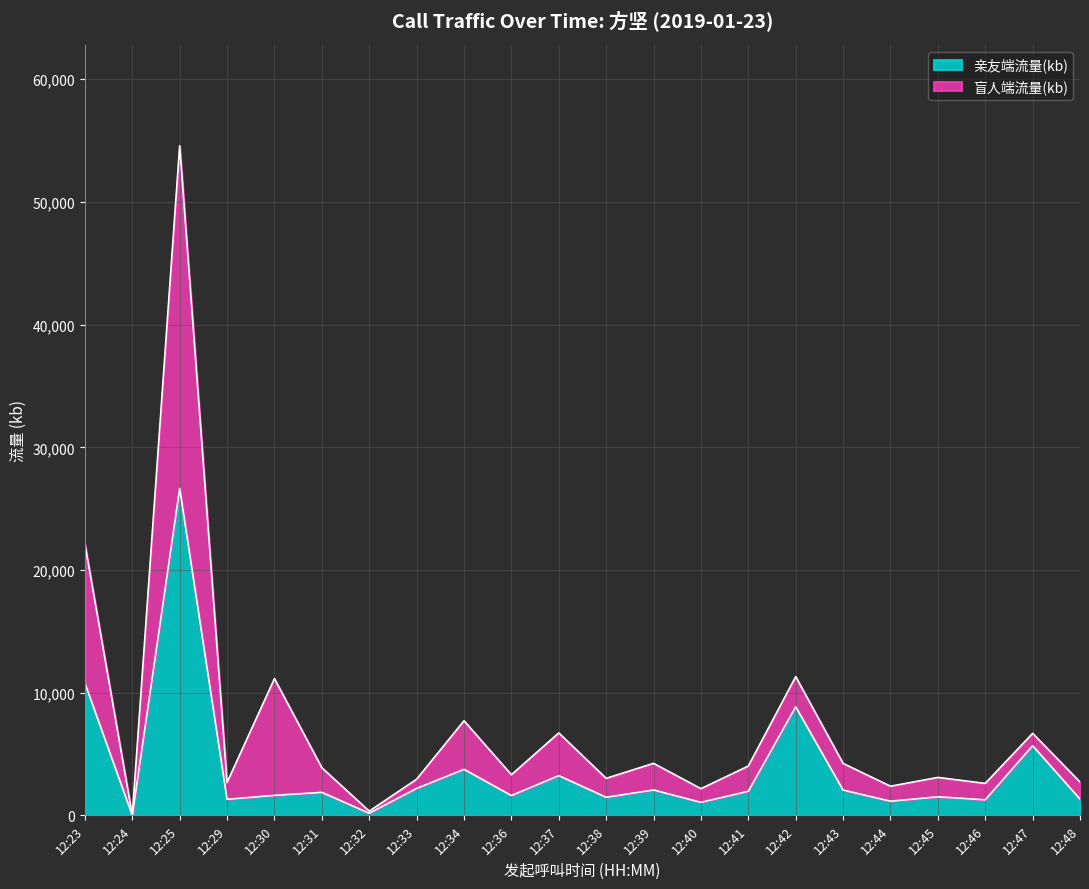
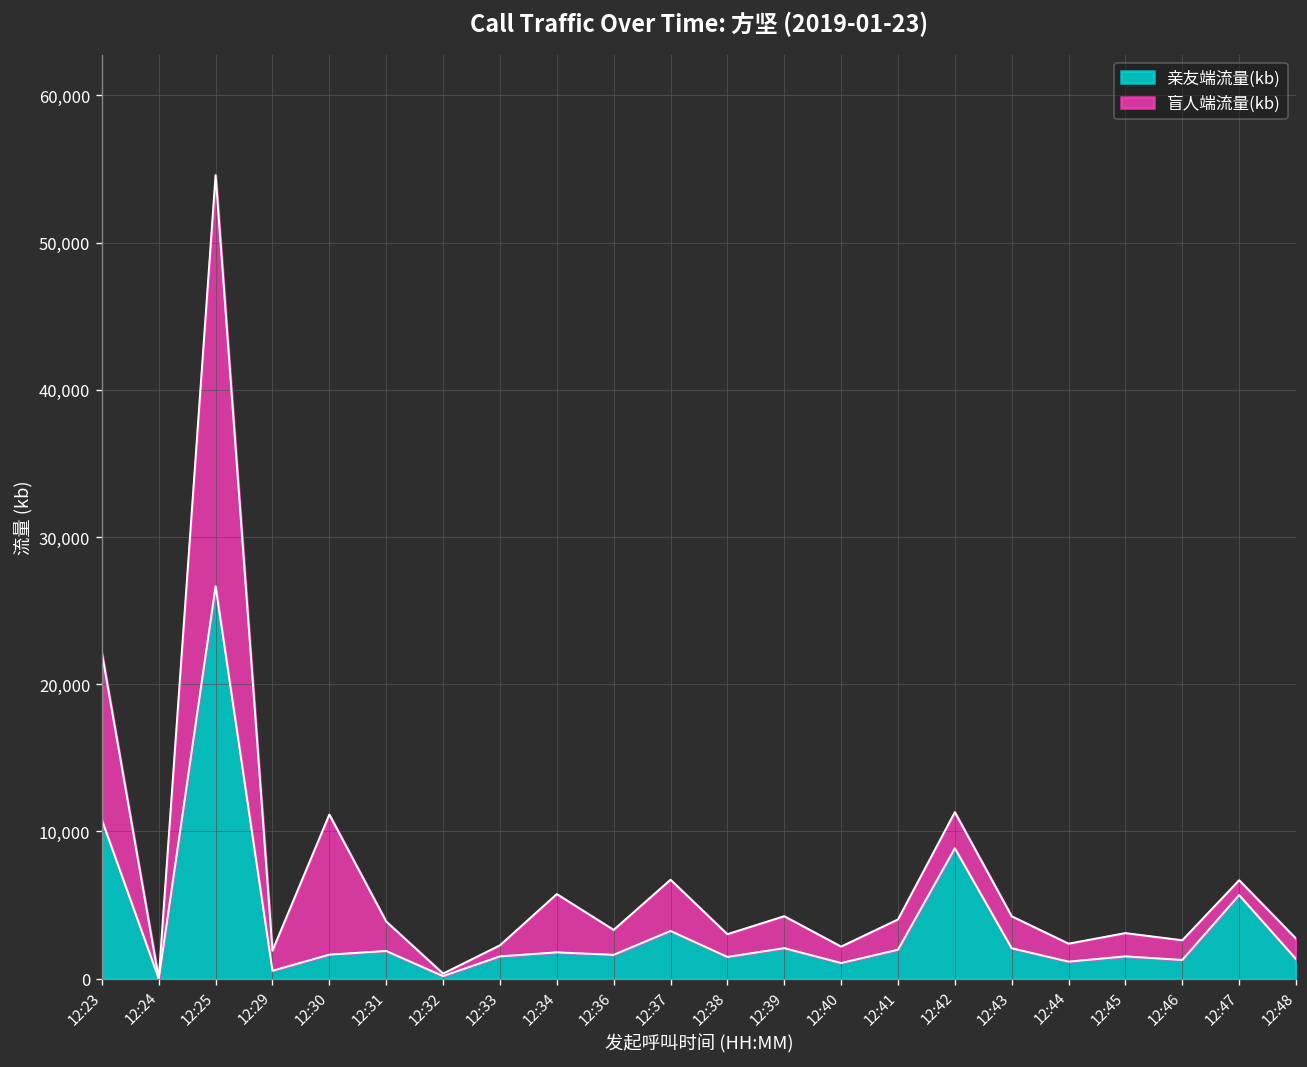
亲友端流量(kb), 12:29: 1,300 -> 500
亲友端流量(kb), 12:33: 2,200 -> 1,500
亲友端流量(kb), 12:34: 3,800 -> 1,800
